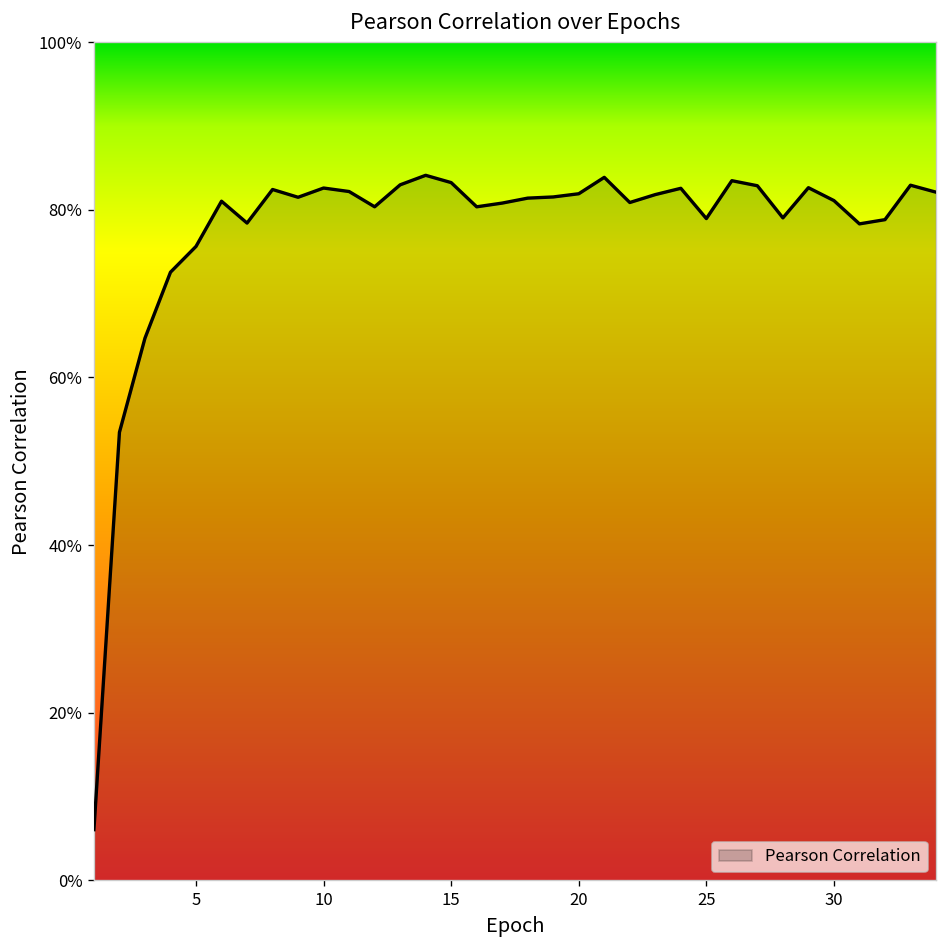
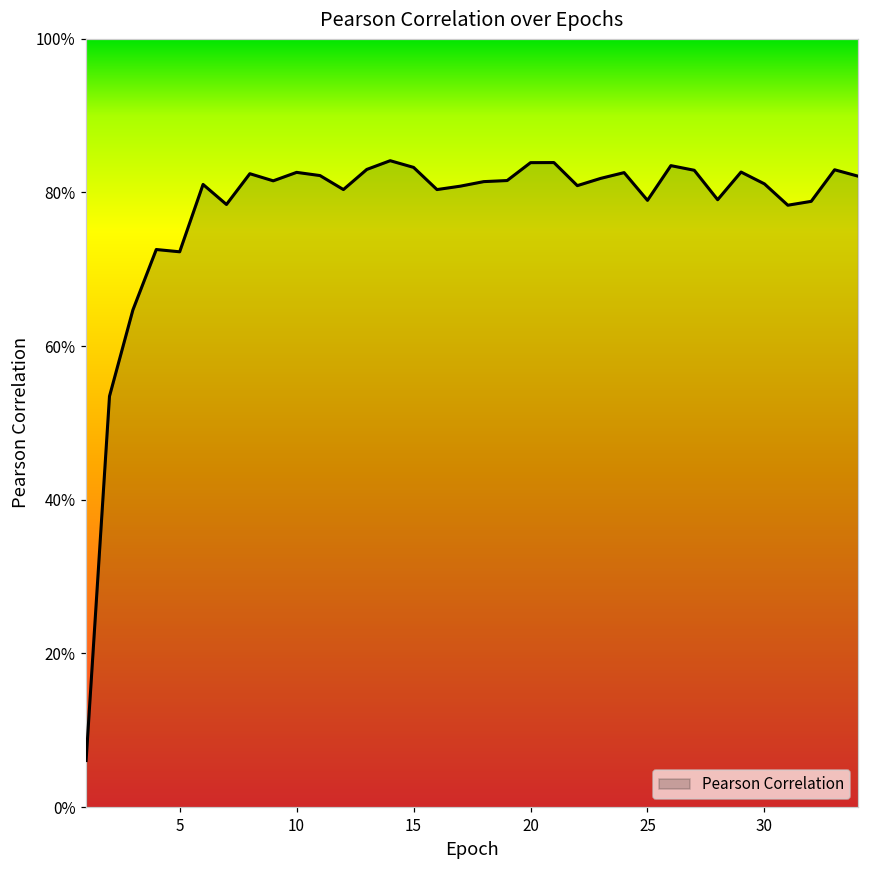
5: 76% -> 72%
20: 82% -> 84%
